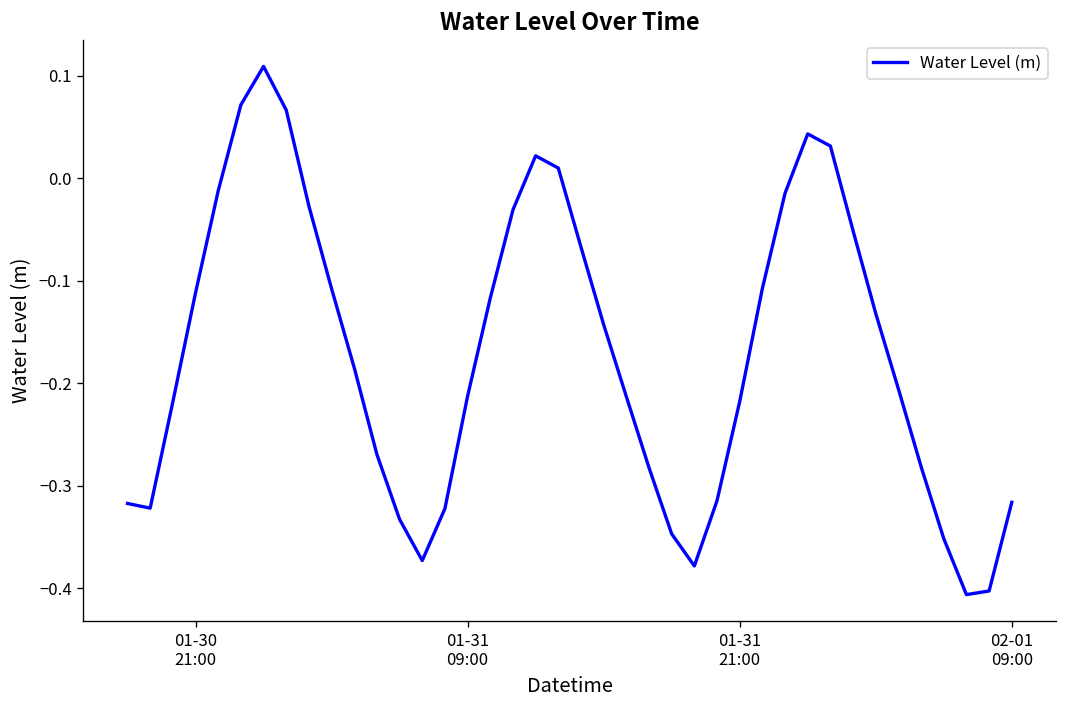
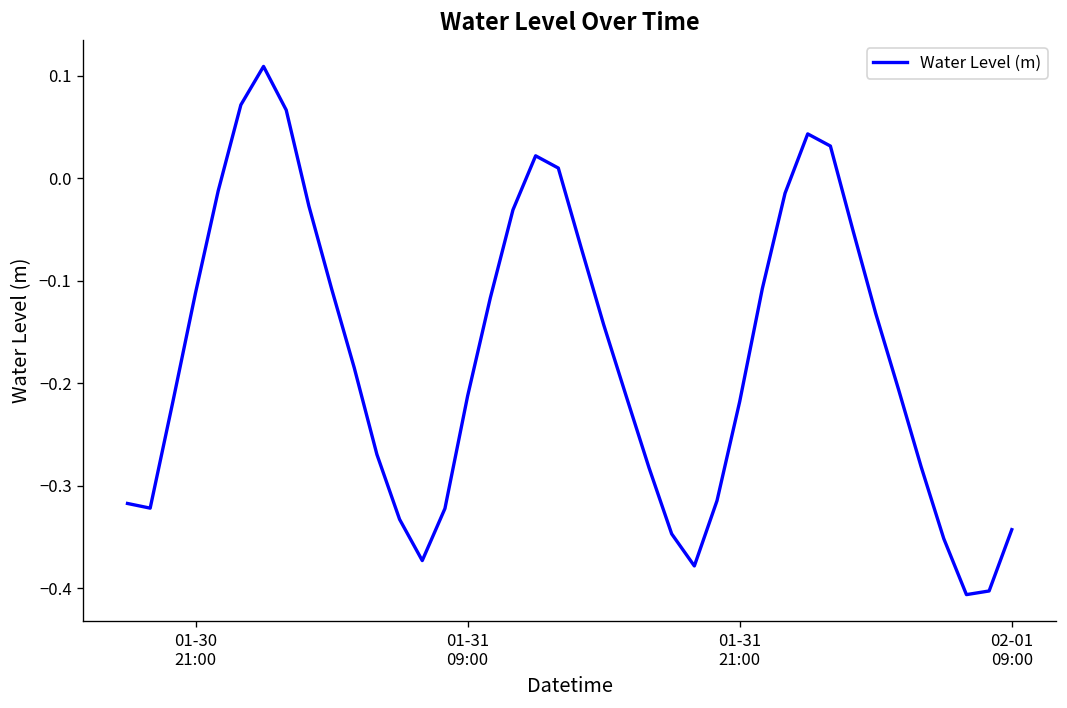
02-01 09:00: -0.32 -> -0.34
